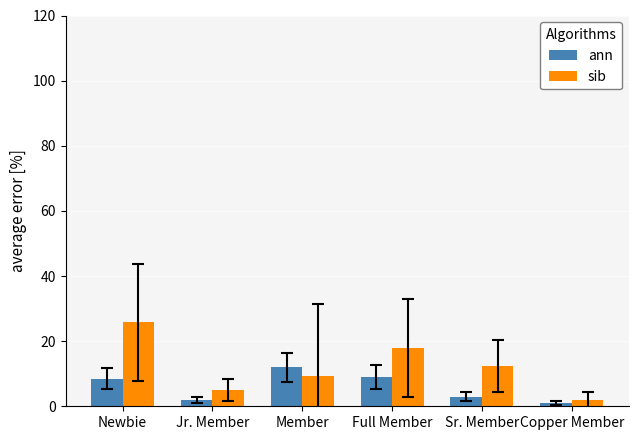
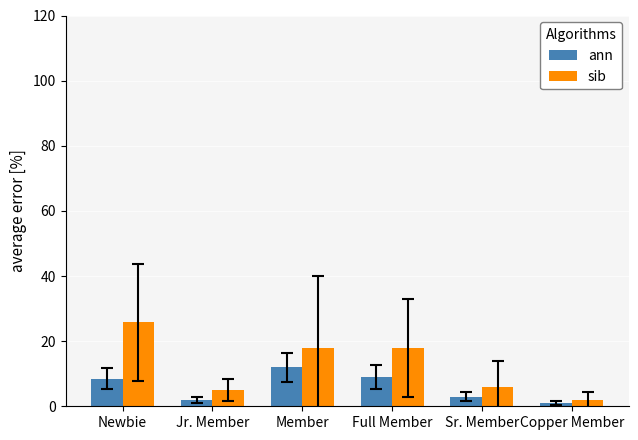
sib, Member: 9 -> 18
sib, Sr. Member: 12 -> 6
